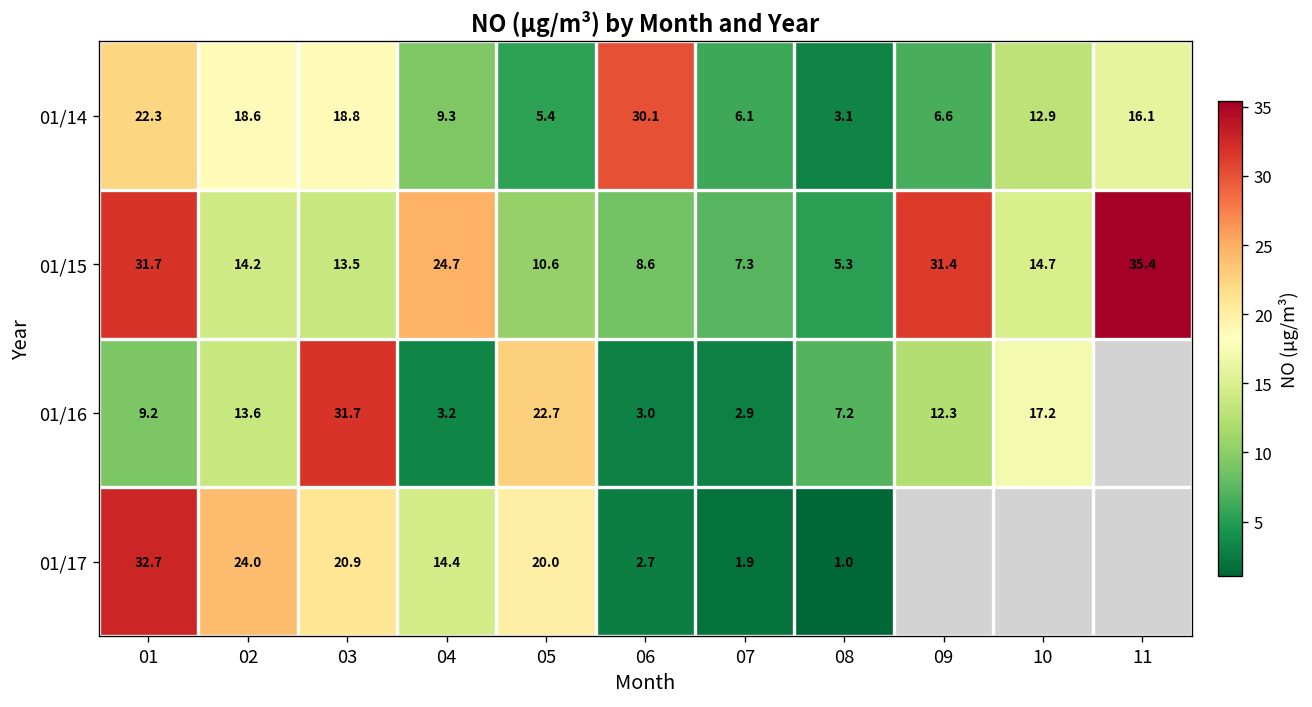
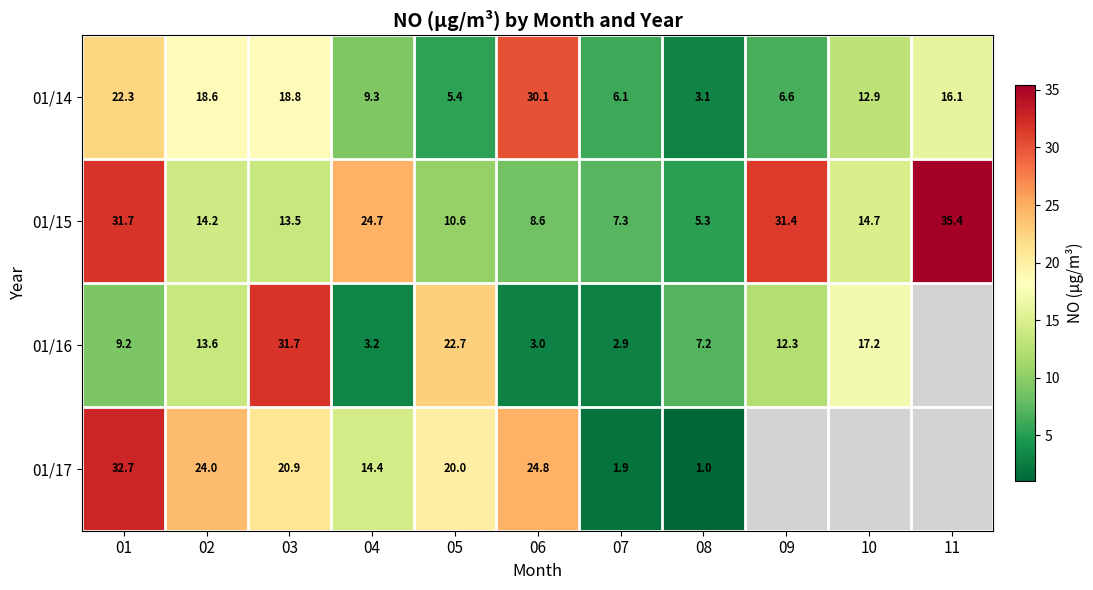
01/17, 06: 2.7 -> 24.8
